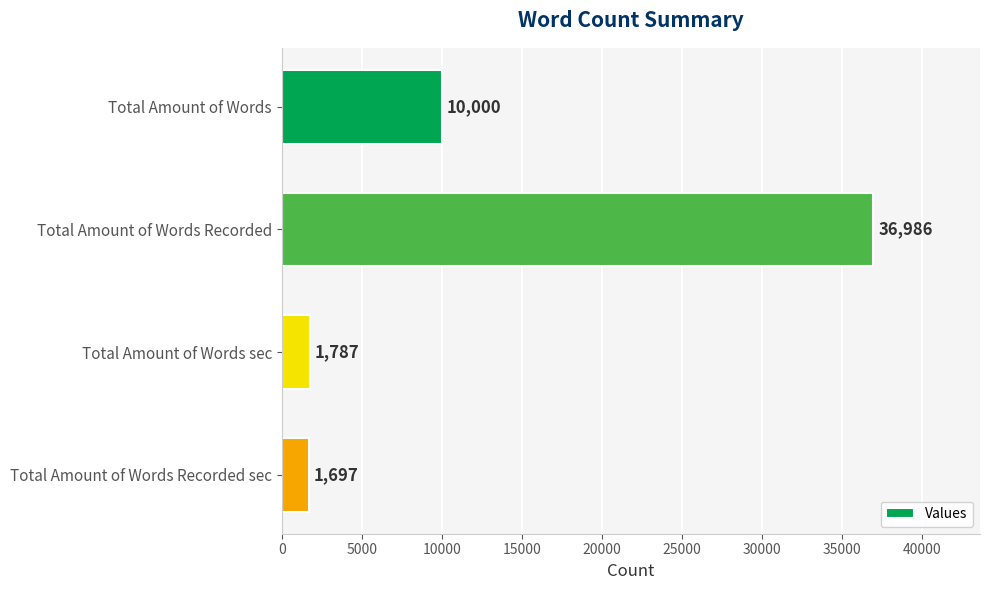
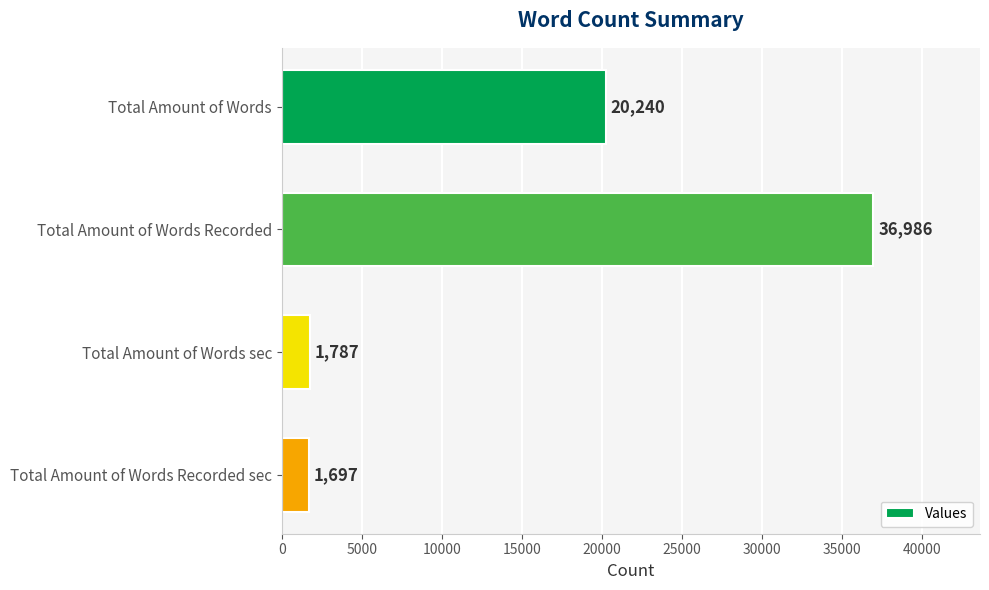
Total Amount of Words: 10,000 -> 20,240
